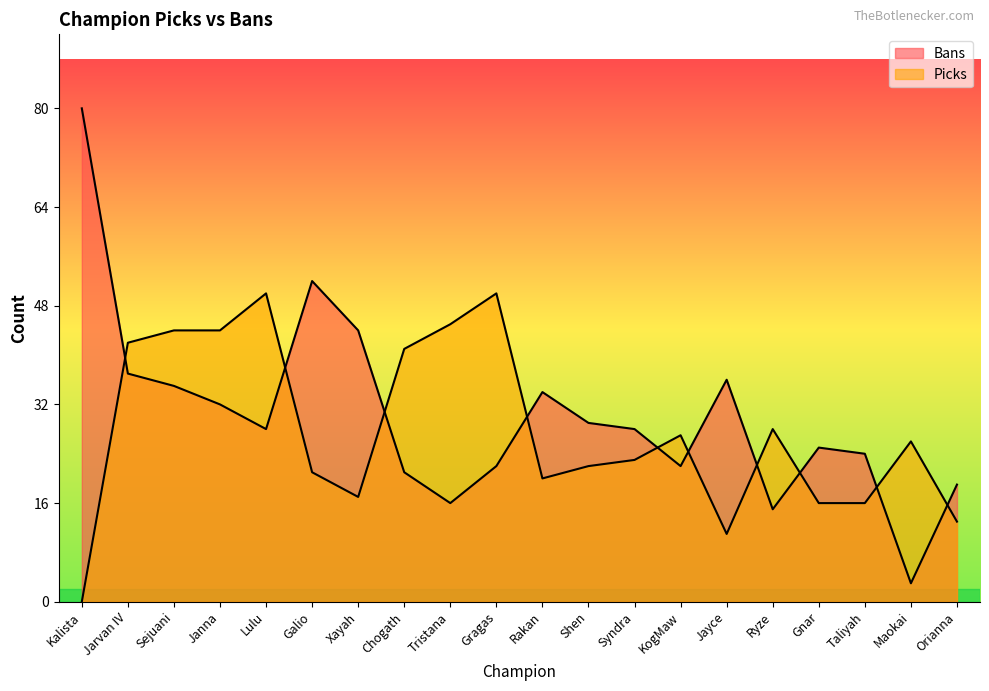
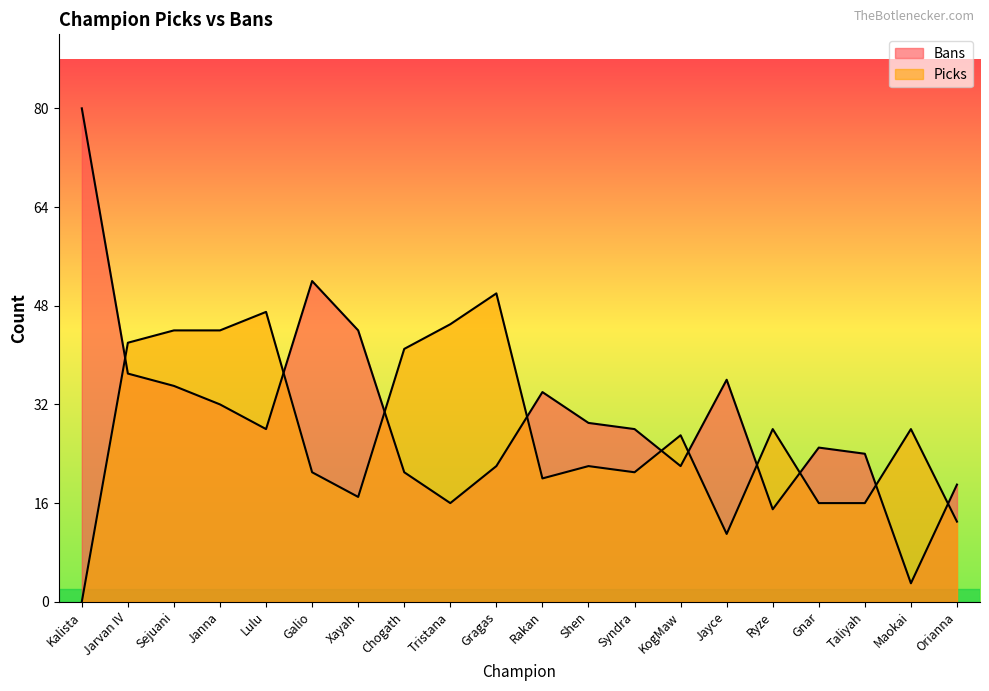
Picks, Lulu: 50 -> 47
Picks, Syndra: 23 -> 21
Picks, Maokai: 26 -> 28
